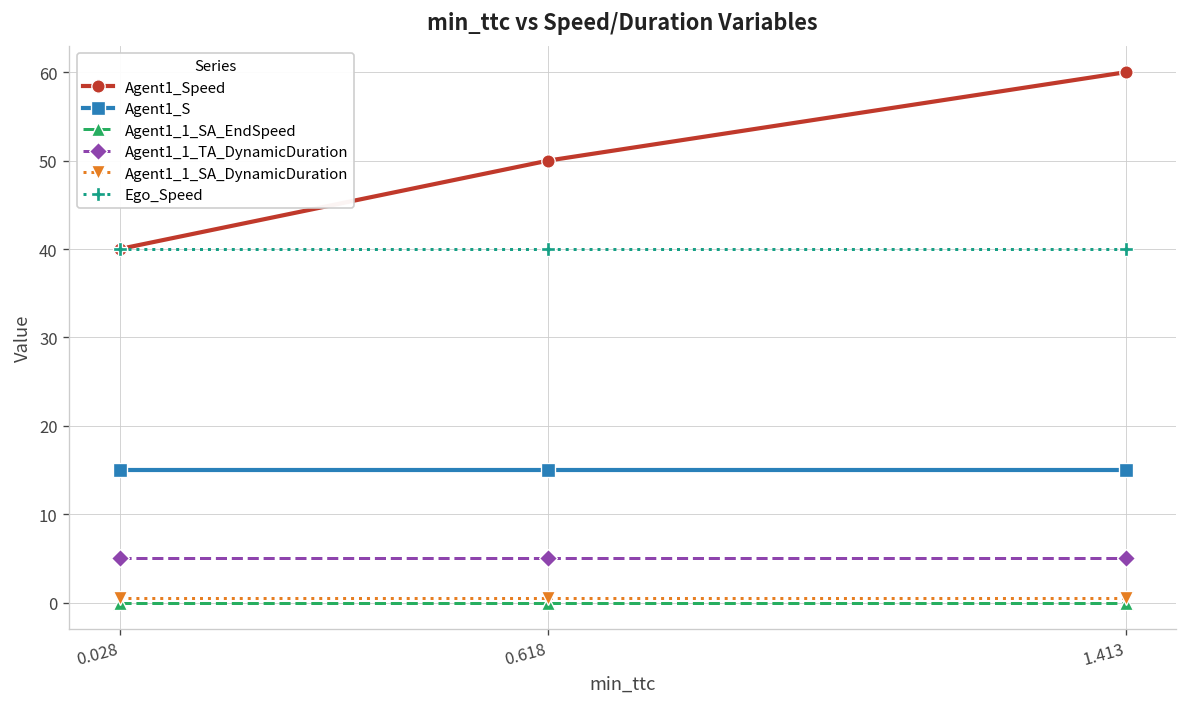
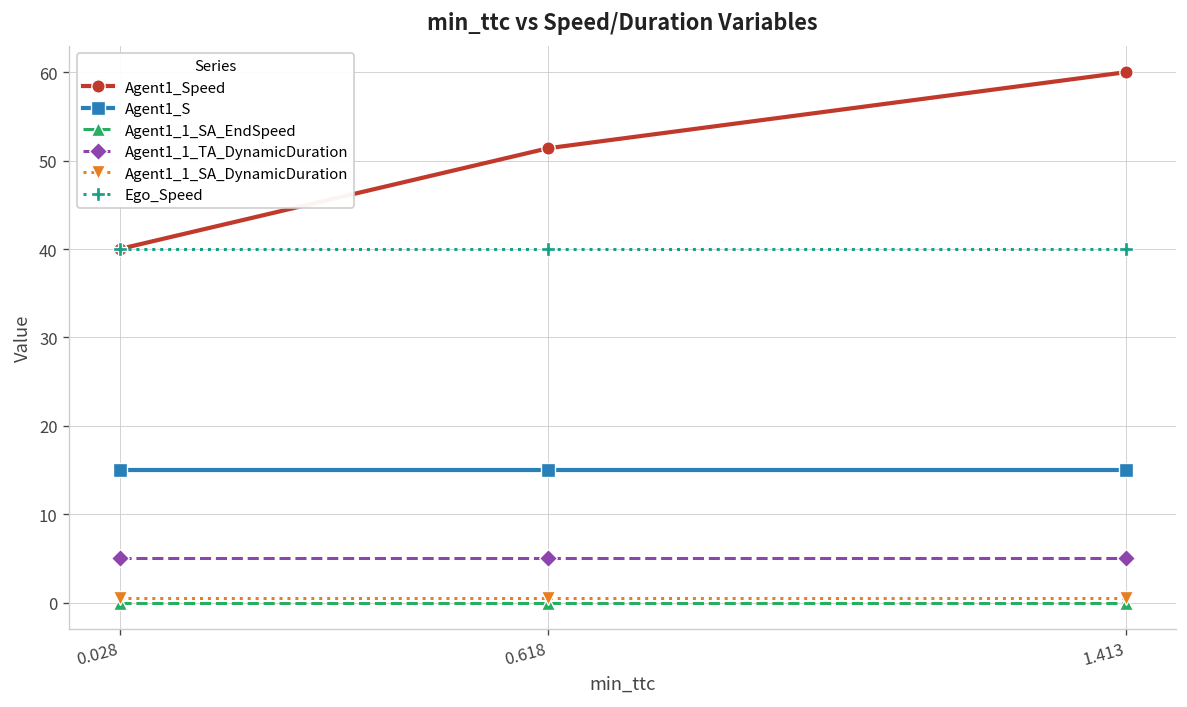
Agent1_Speed, 0.618: 50 -> 51
